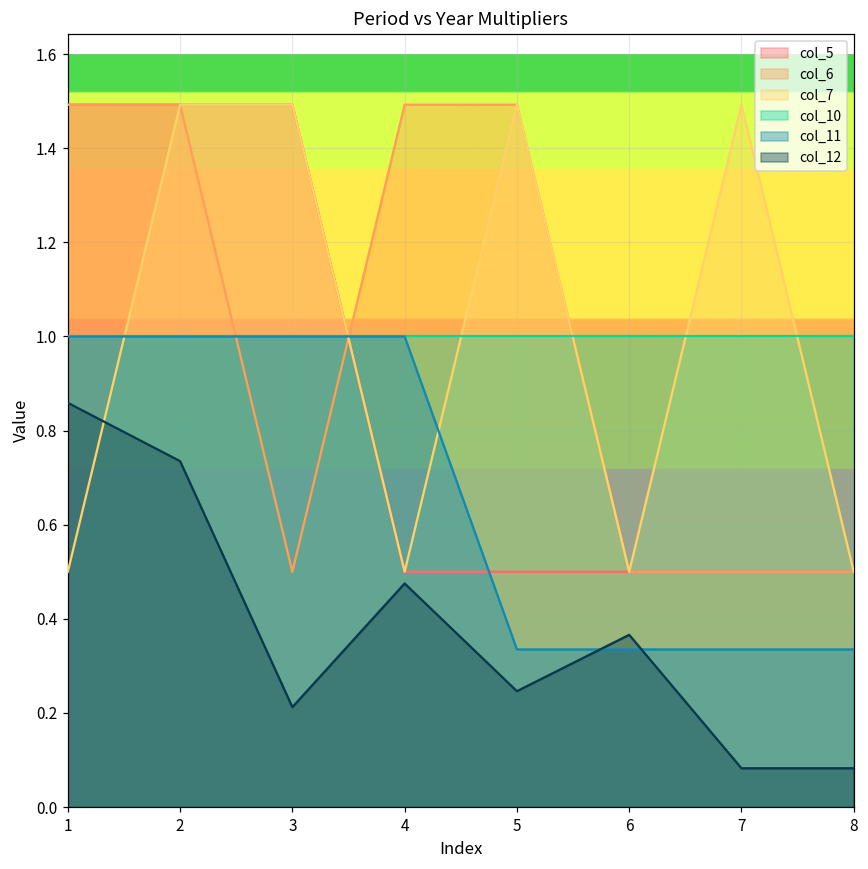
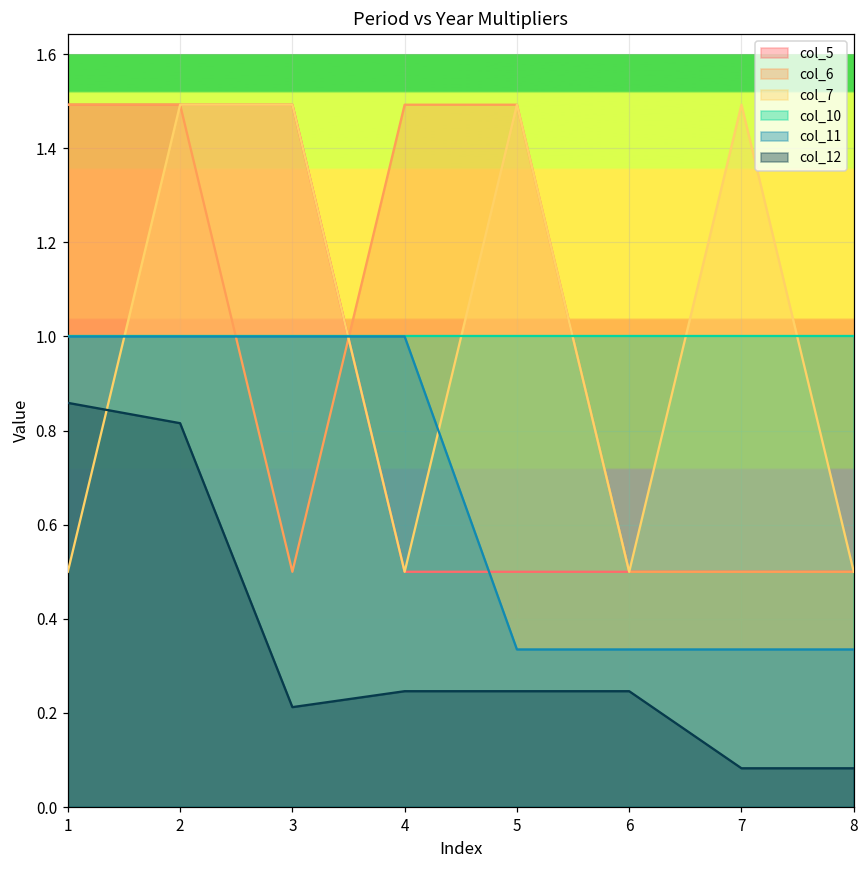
col_12, 2: 0.74 -> 0.82
col_12, 4: 0.48 -> 0.25
col_12, 6: 0.37 -> 0.25
